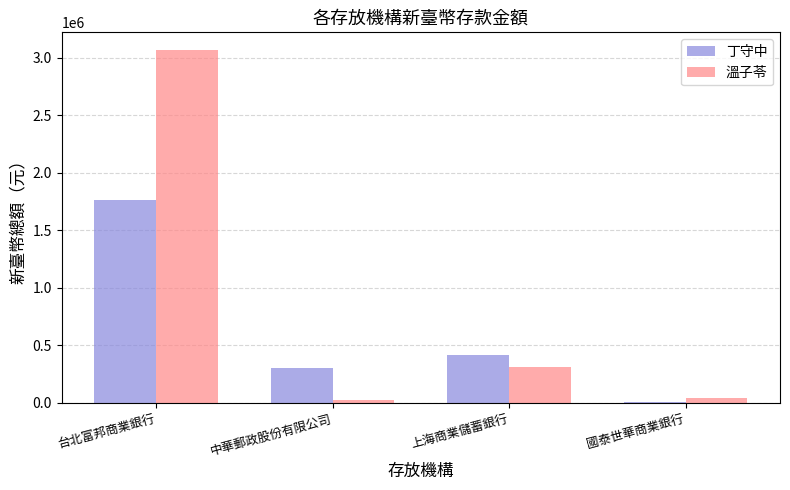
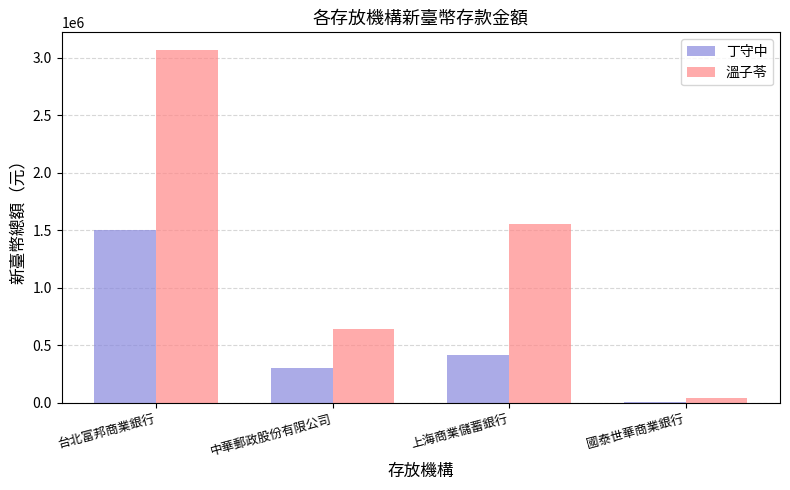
丁守中, 台北富邦商業銀行: 1770000 -> 1500000
溫子苓, 中華郵政股份有限公司: 30000 -> 640000
溫子苓, 上海商業儲蓄銀行: 310000 -> 1550000
